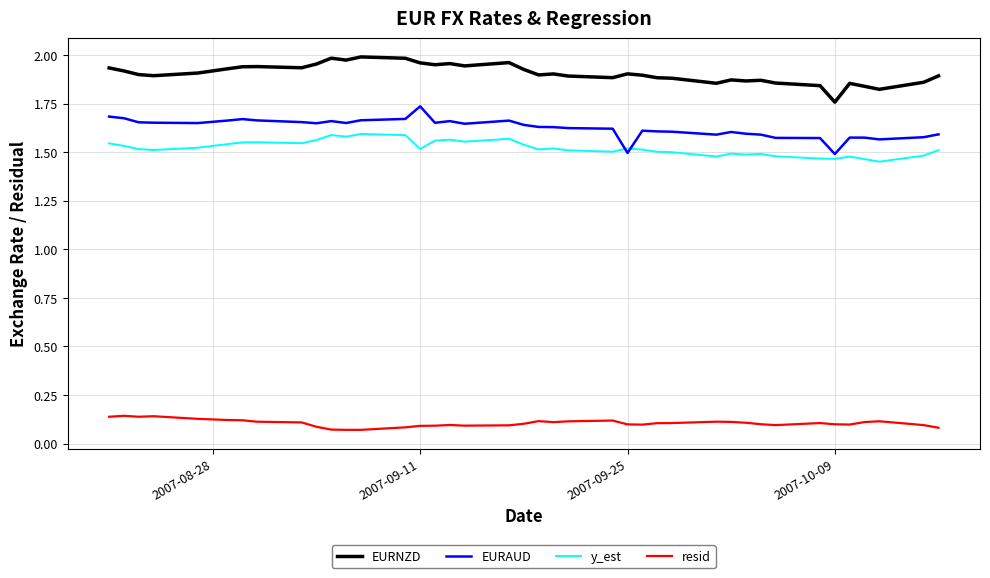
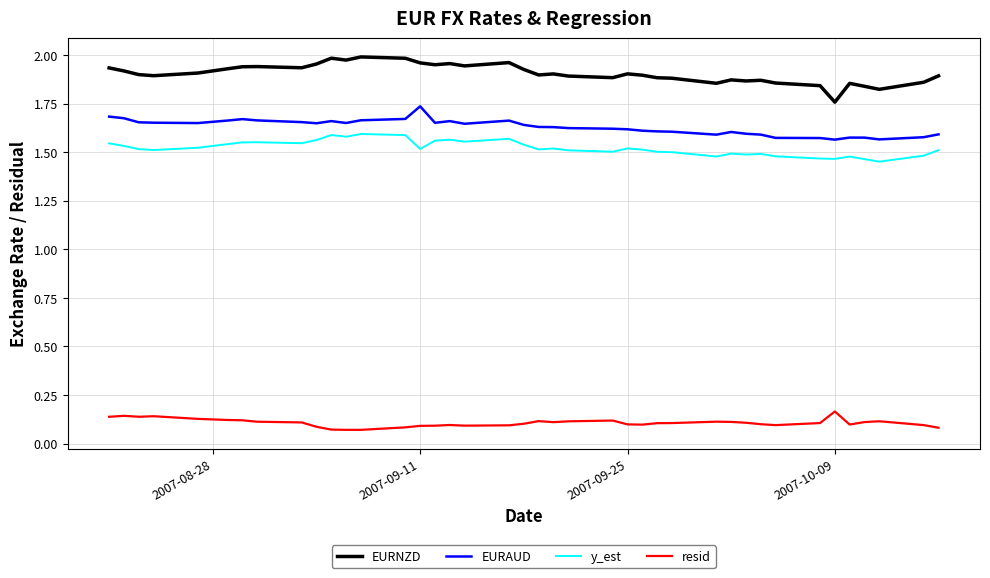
EURAUD, 2007-09-25: 1.50 -> 1.62
EURAUD, 2007-10-09: 1.49 -> 1.57
resid, 2007-10-09: 0.10 -> 0.17
